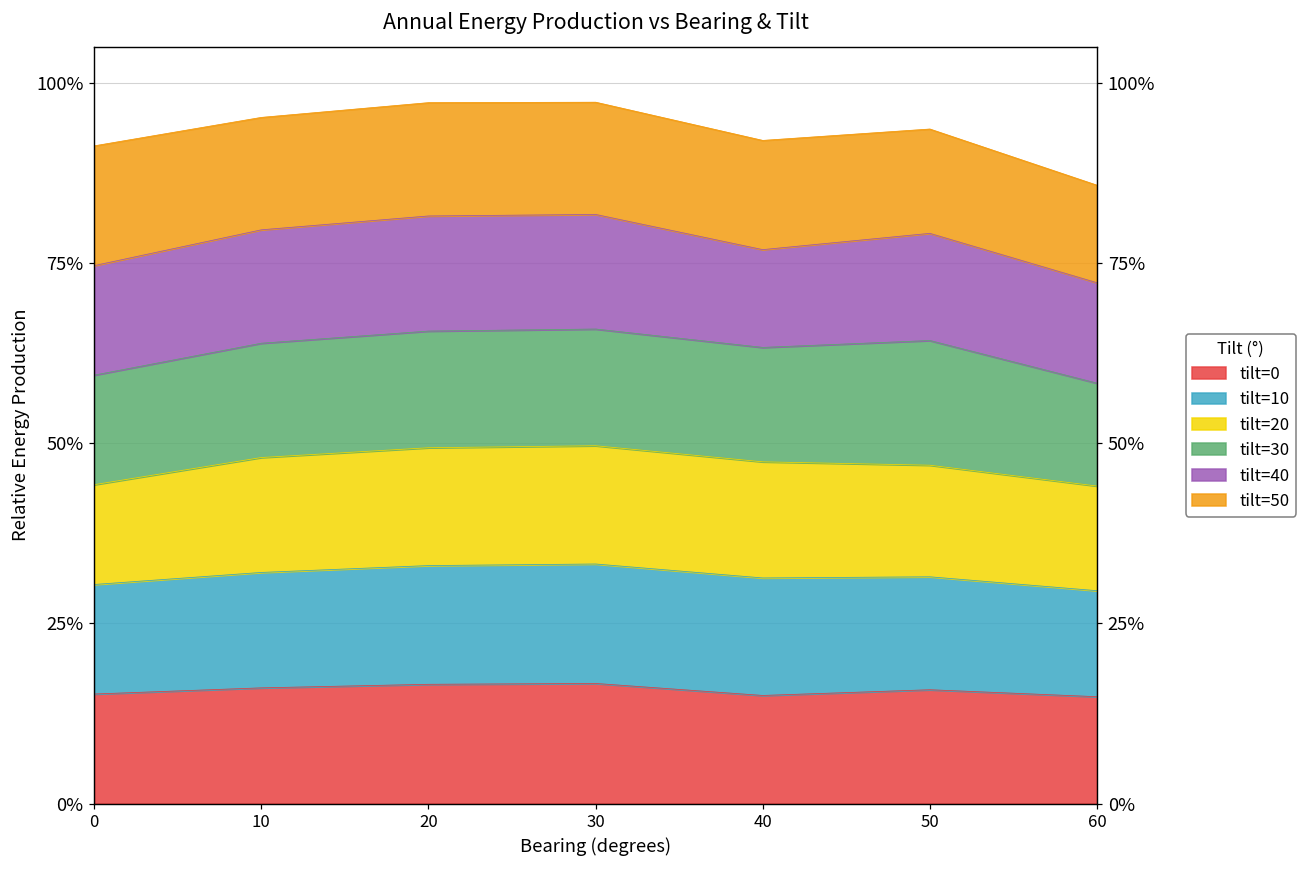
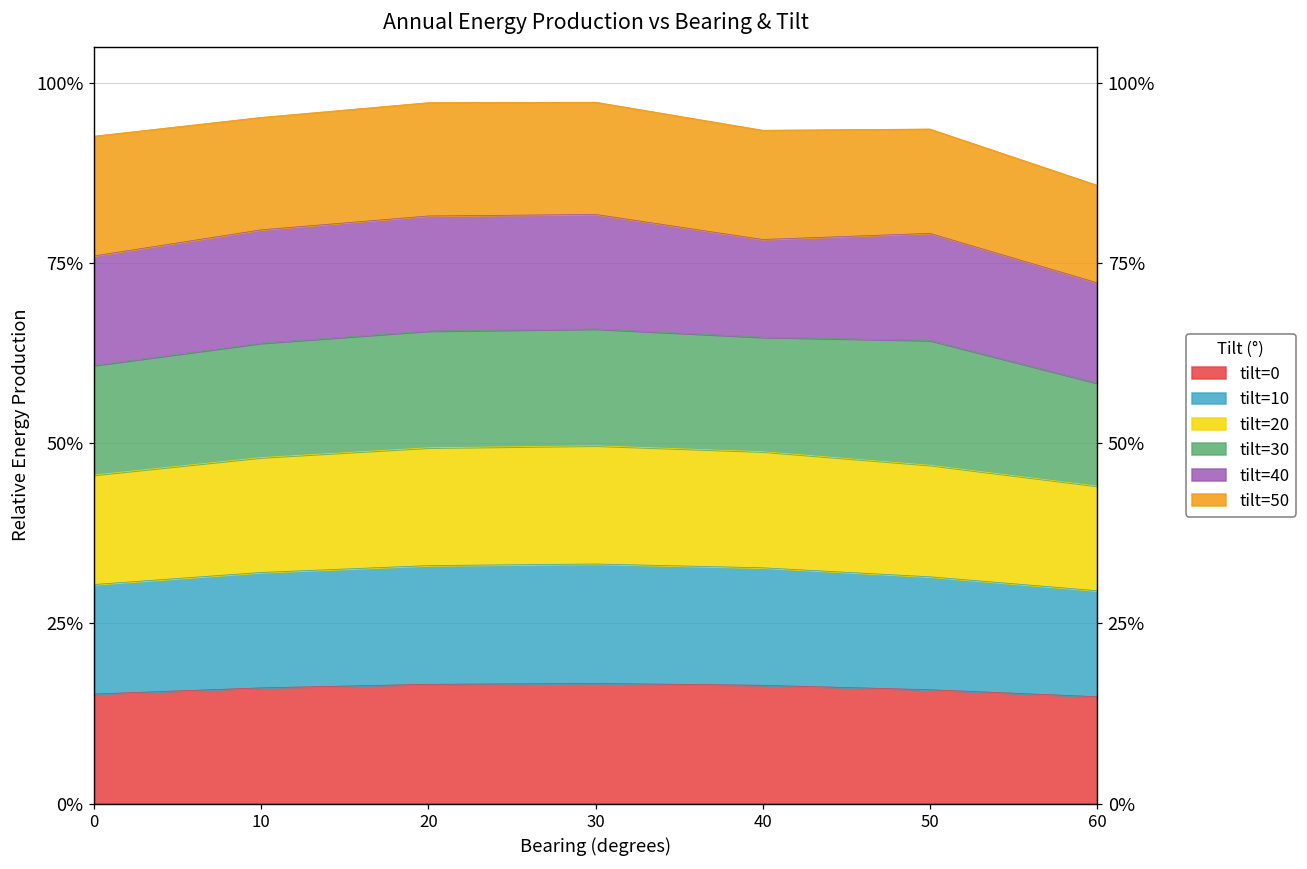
tilt=20, 0: 14% -> 15%
tilt=0, 40: 15% -> 16%
